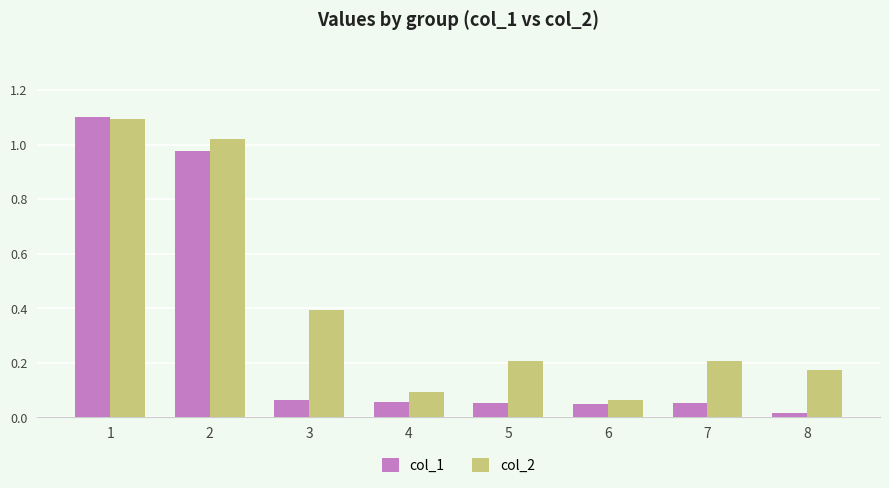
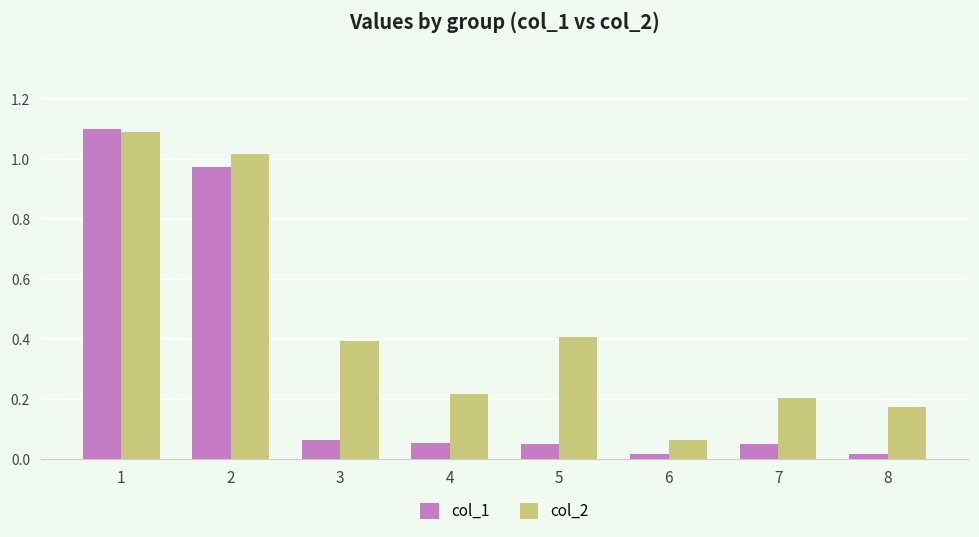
col_2, 4: 0.09 -> 0.22
col_2, 5: 0.21 -> 0.41
col_1, 6: 0.05 -> 0.02
